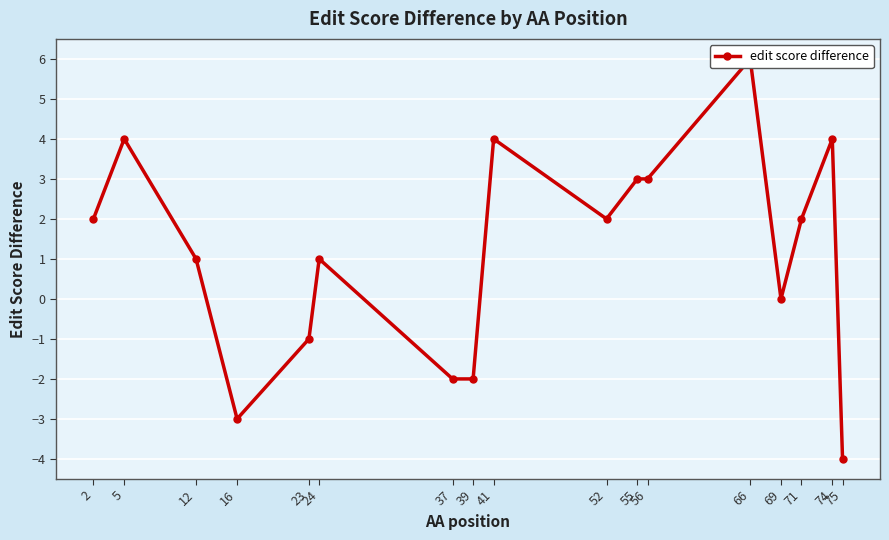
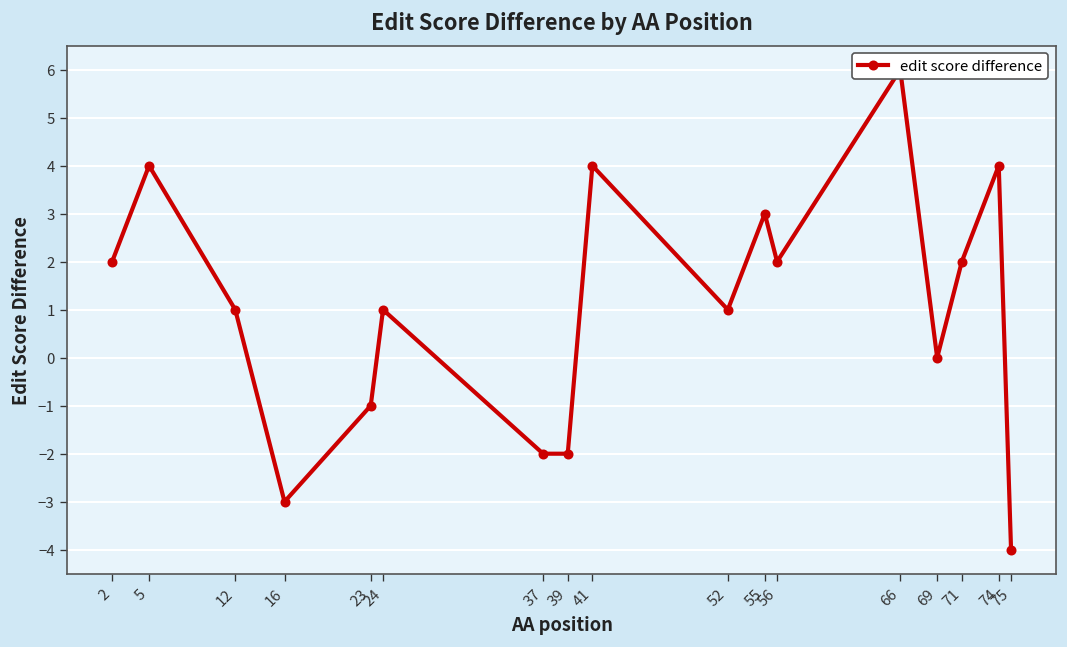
52: 2 -> 1
56: 3 -> 2
